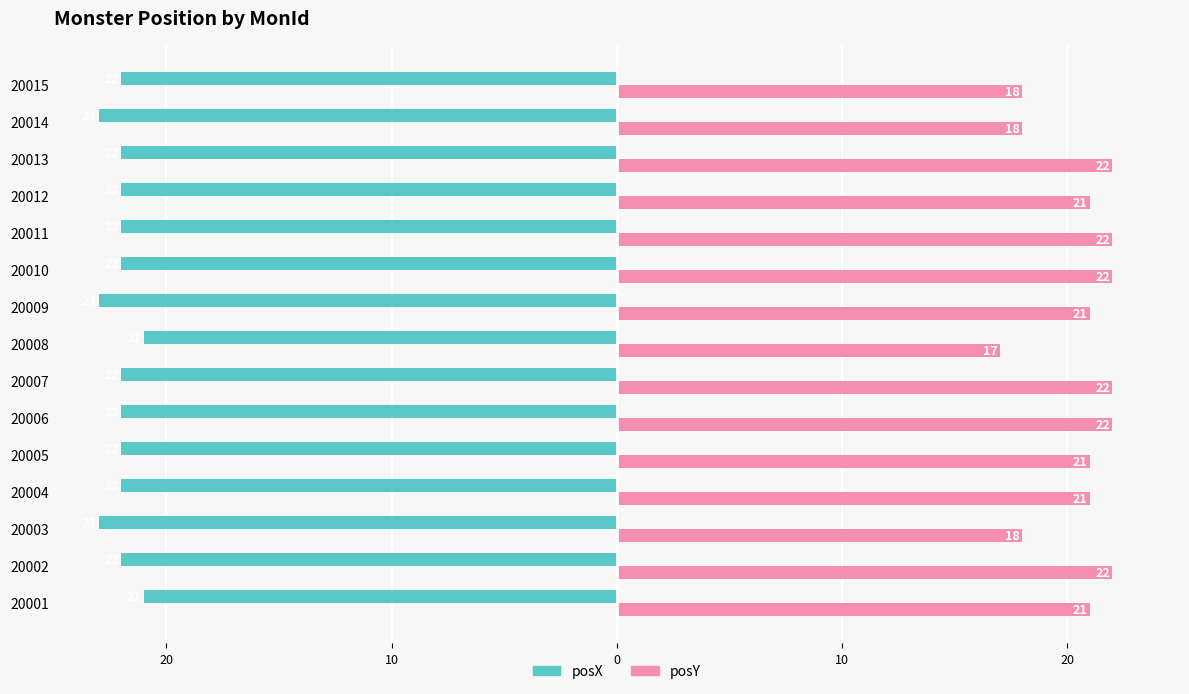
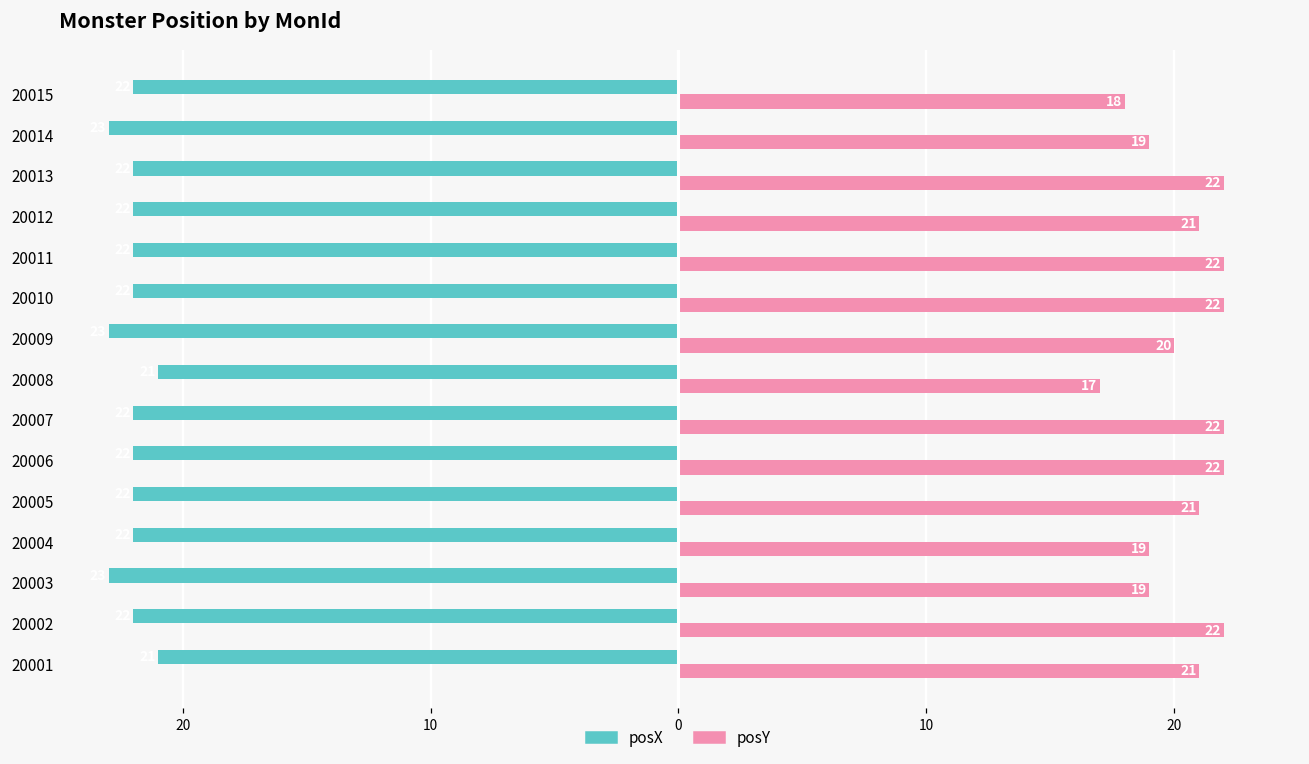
posY, 20014: 18 -> 19
posY, 20009: 21 -> 20
posY, 20004: 21 -> 19
posY, 20003: 18 -> 19
